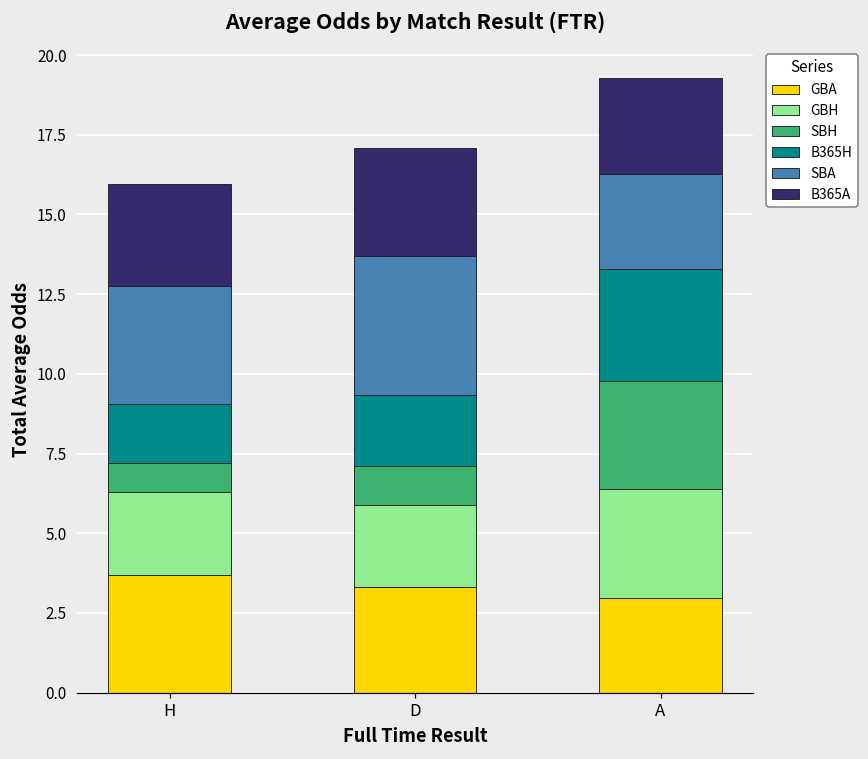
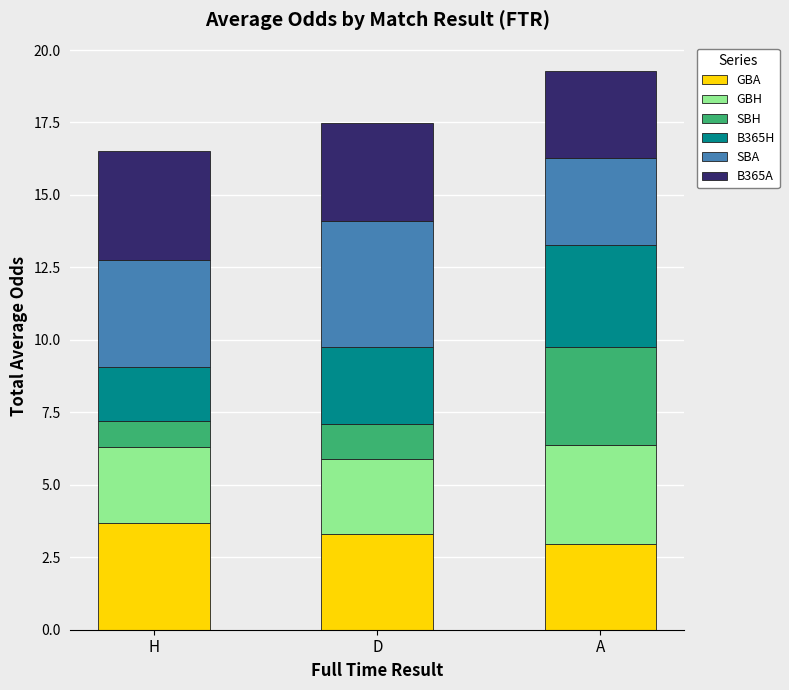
B365A, H: 3.2 -> 3.7
B365H, D: 2.2 -> 2.6
